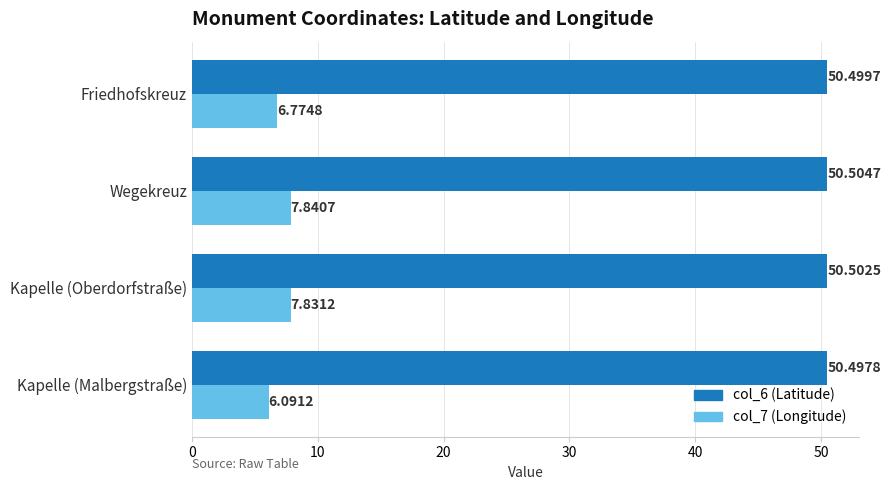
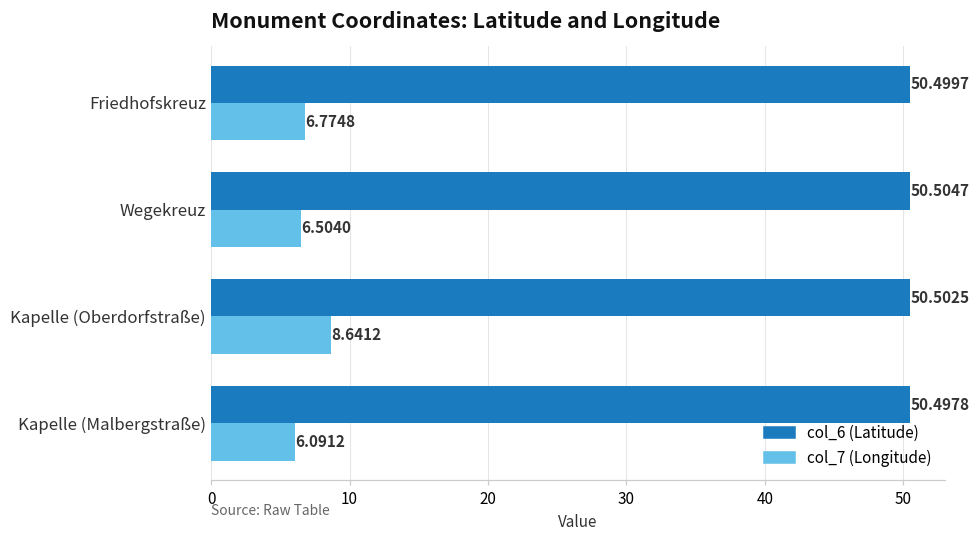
col_7 (Longitude), Wegekreuz: 7.8407 -> 6.5040
col_7 (Longitude), Kapelle (Oberdorfstraße): 7.8312 -> 8.6412
